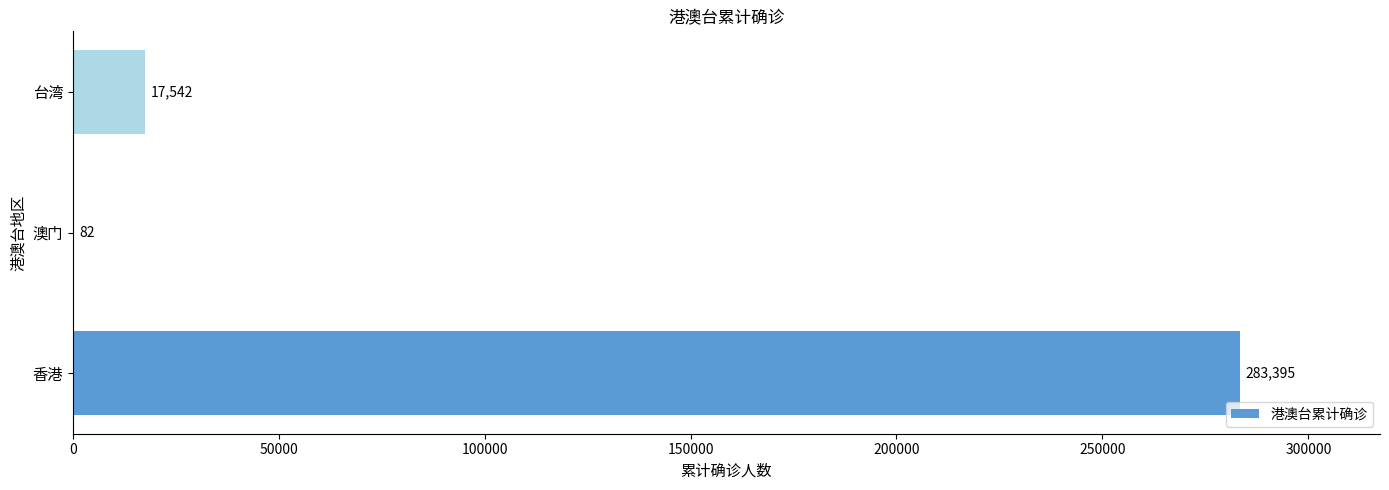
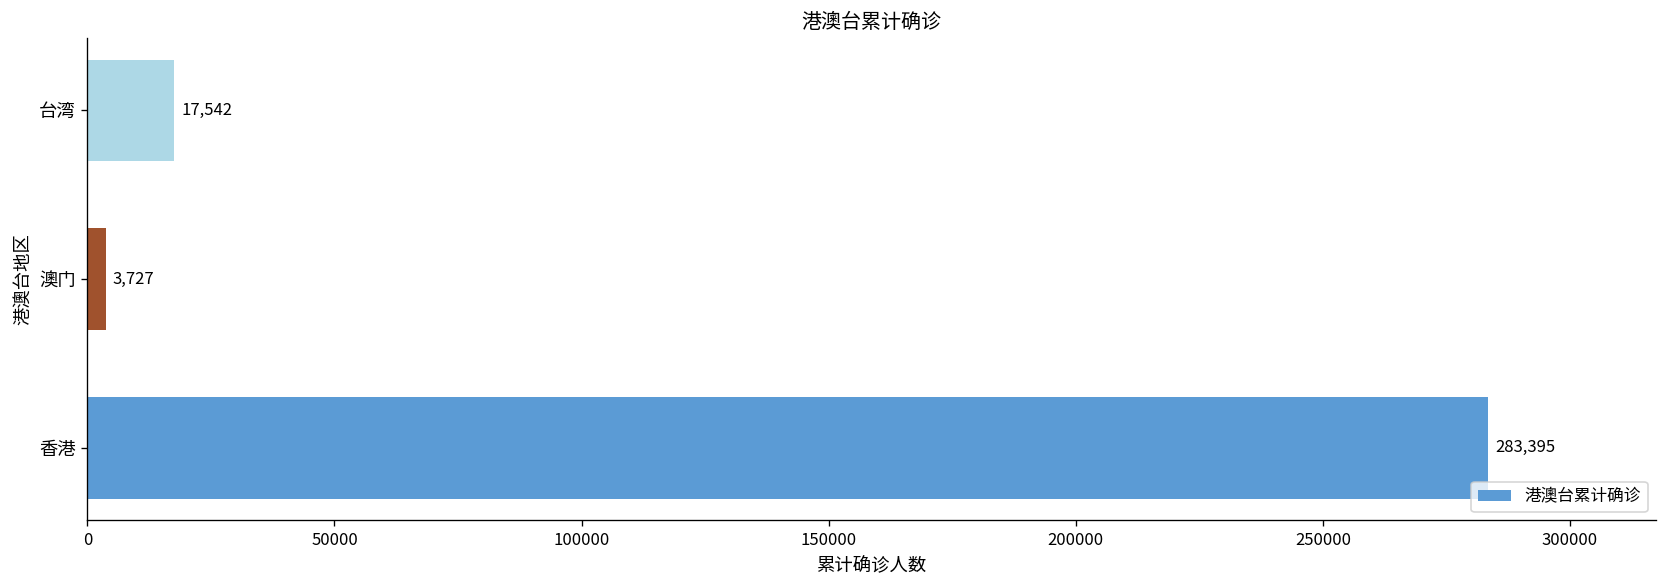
澳门: 82 -> 3,727
